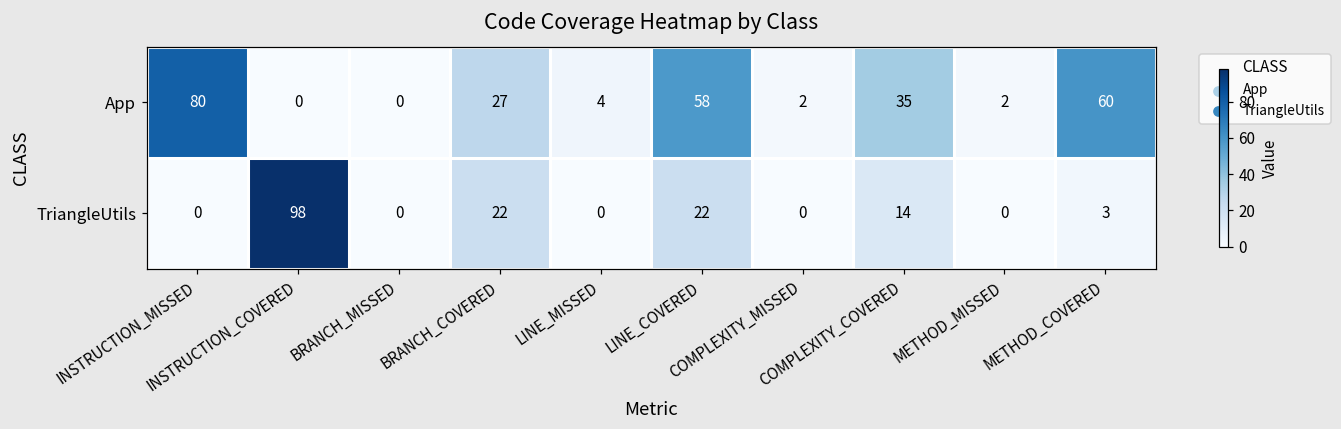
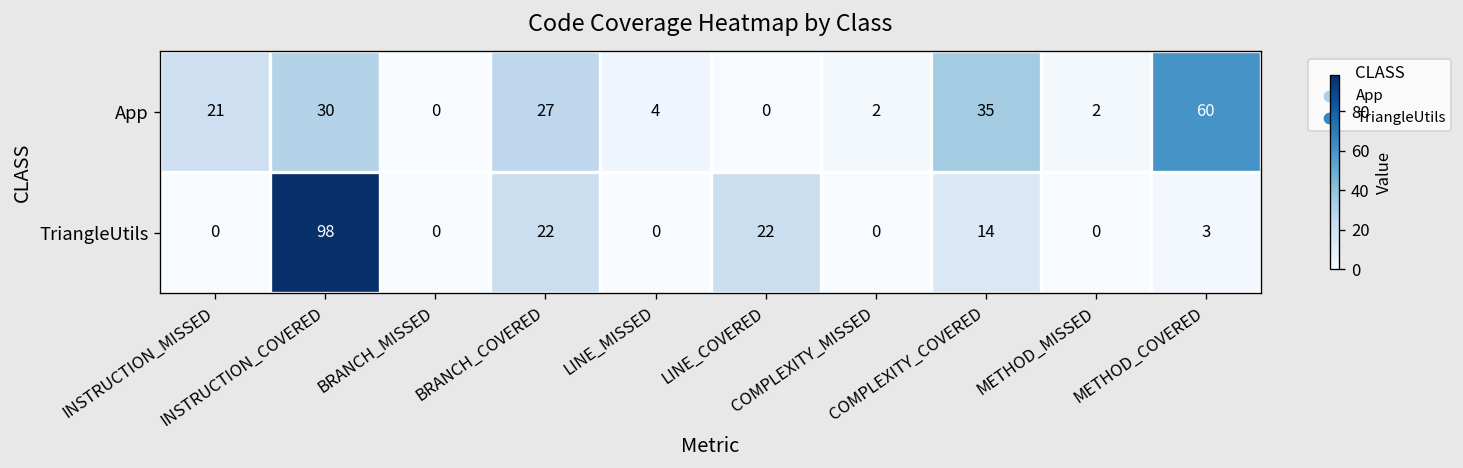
App, INSTRUCTION_MISSED: 80 -> 21
App, INSTRUCTION_COVERED: 0 -> 30
App, LINE_COVERED: 58 -> 0
